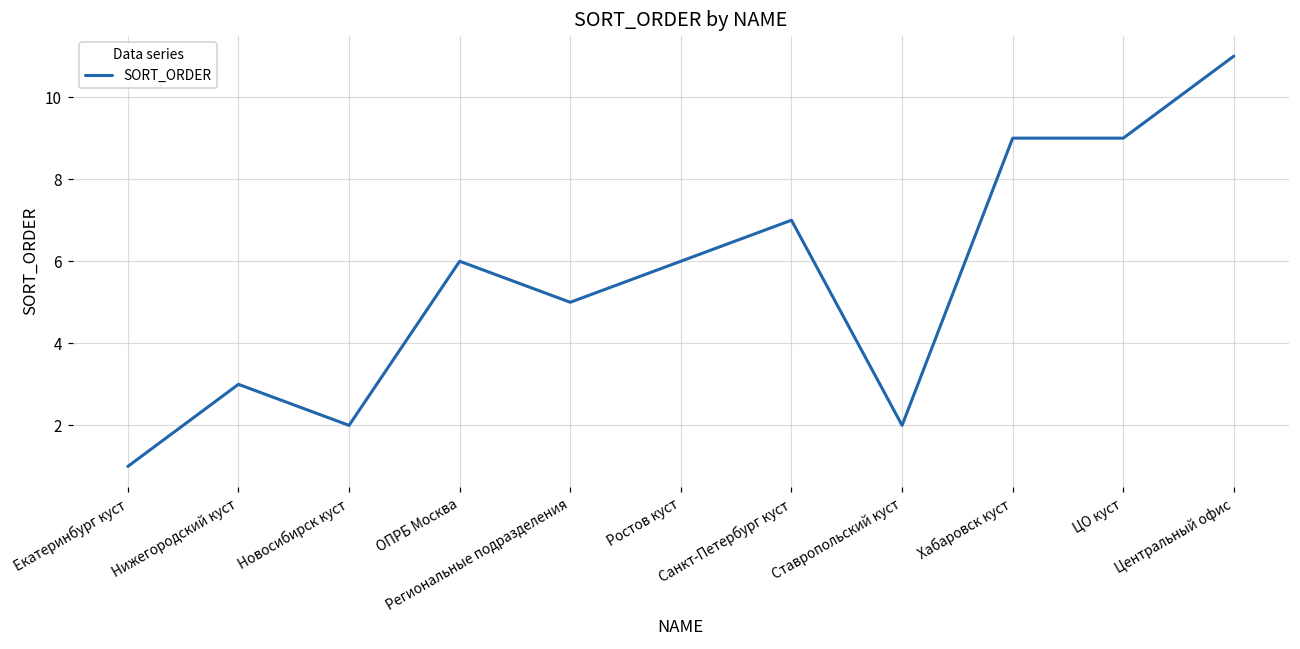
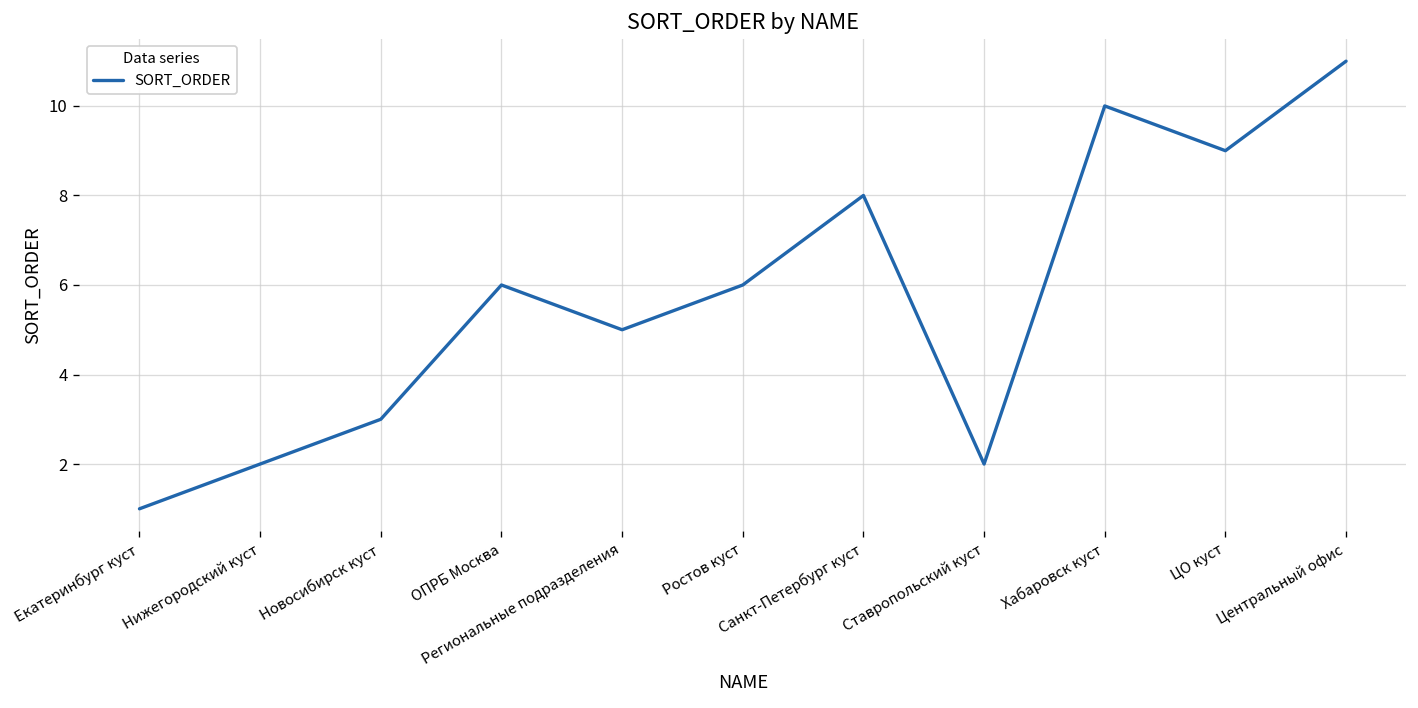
Нижегородский куст: 3 -> 2
Новосибирск куст: 2 -> 3
Санкт-Петербург куст: 7 -> 8
Хабаровск куст: 9 -> 10
